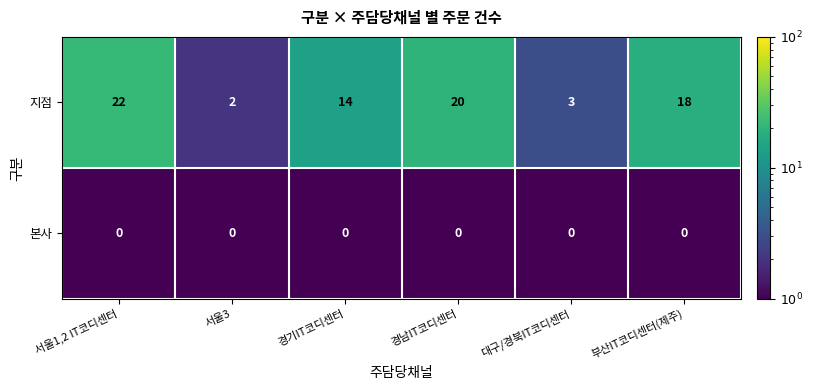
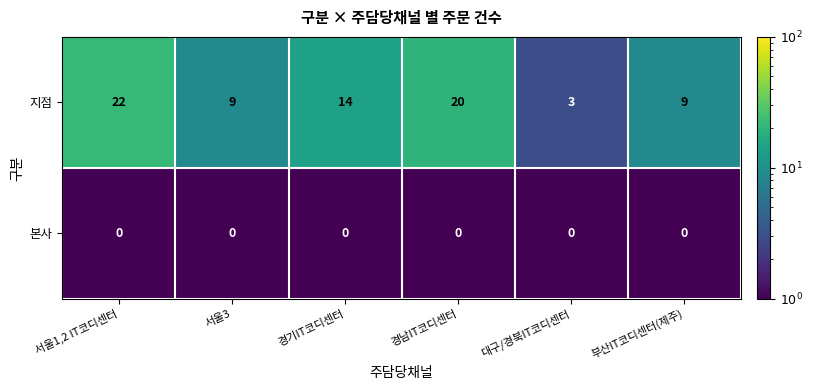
지점, 서울3: 2 -> 9
지점, 부산IT코디센터(제주): 18 -> 9
